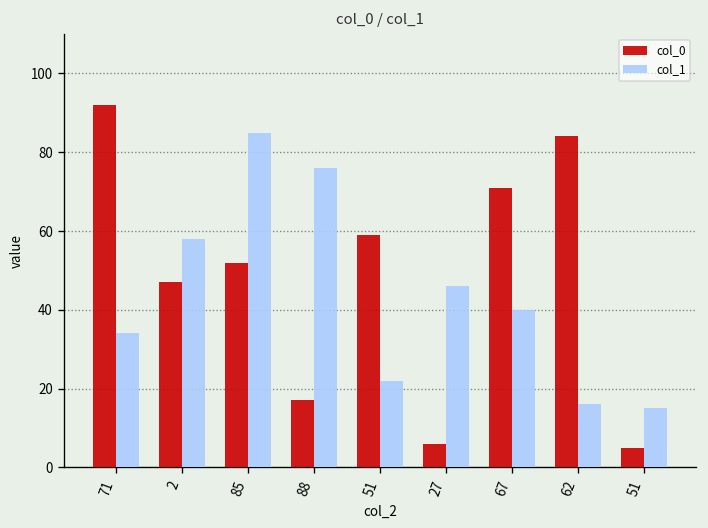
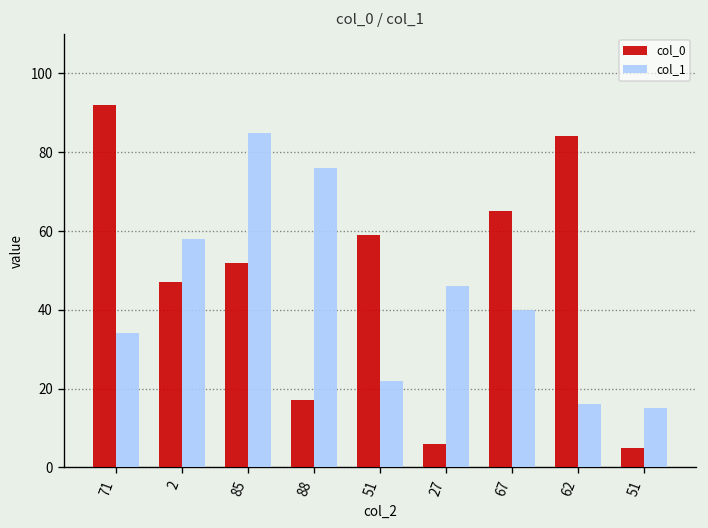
col_0, 67: 71 -> 65
